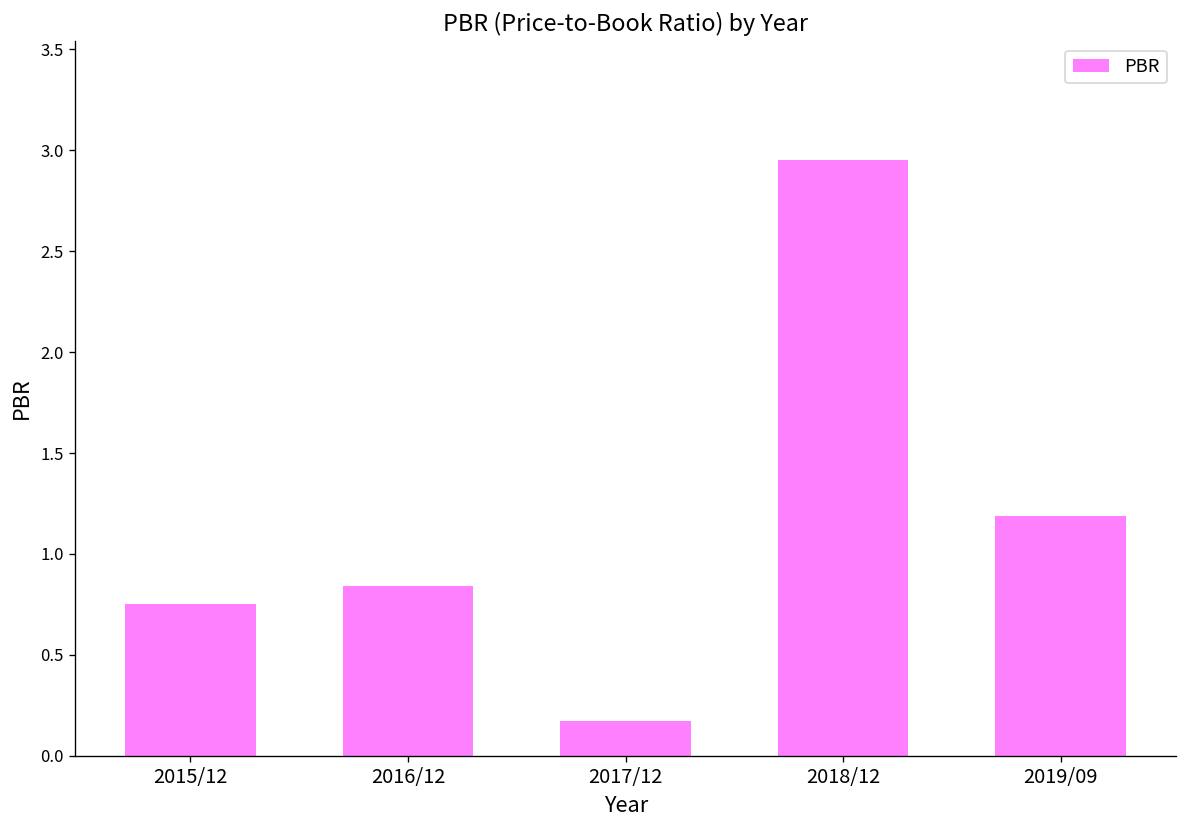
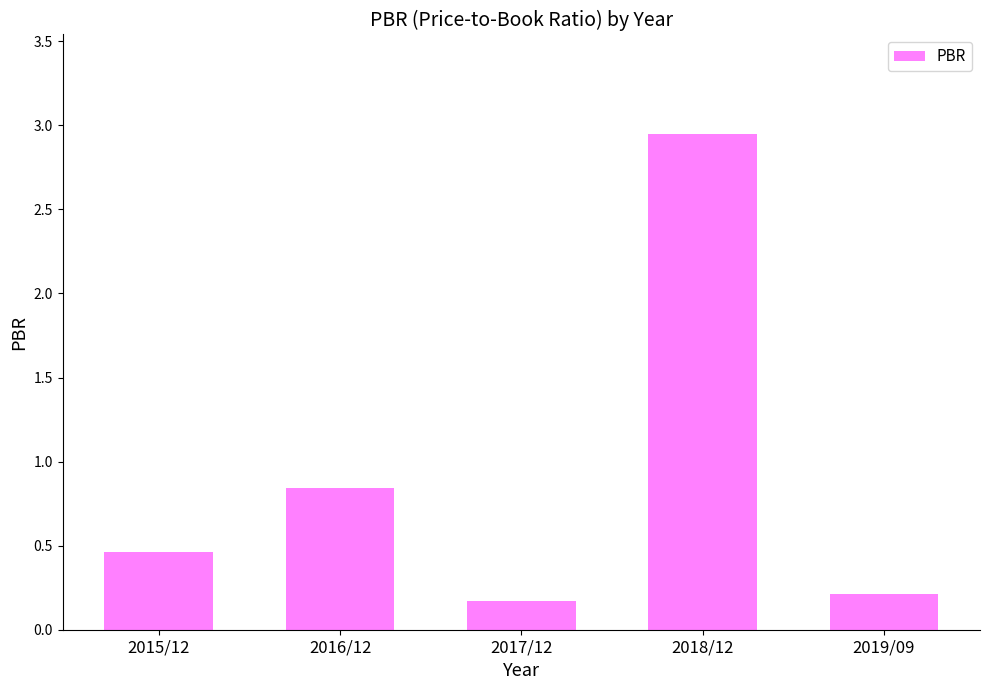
2015/12: 0.75 -> 0.46
2019/09: 1.19 -> 0.21
